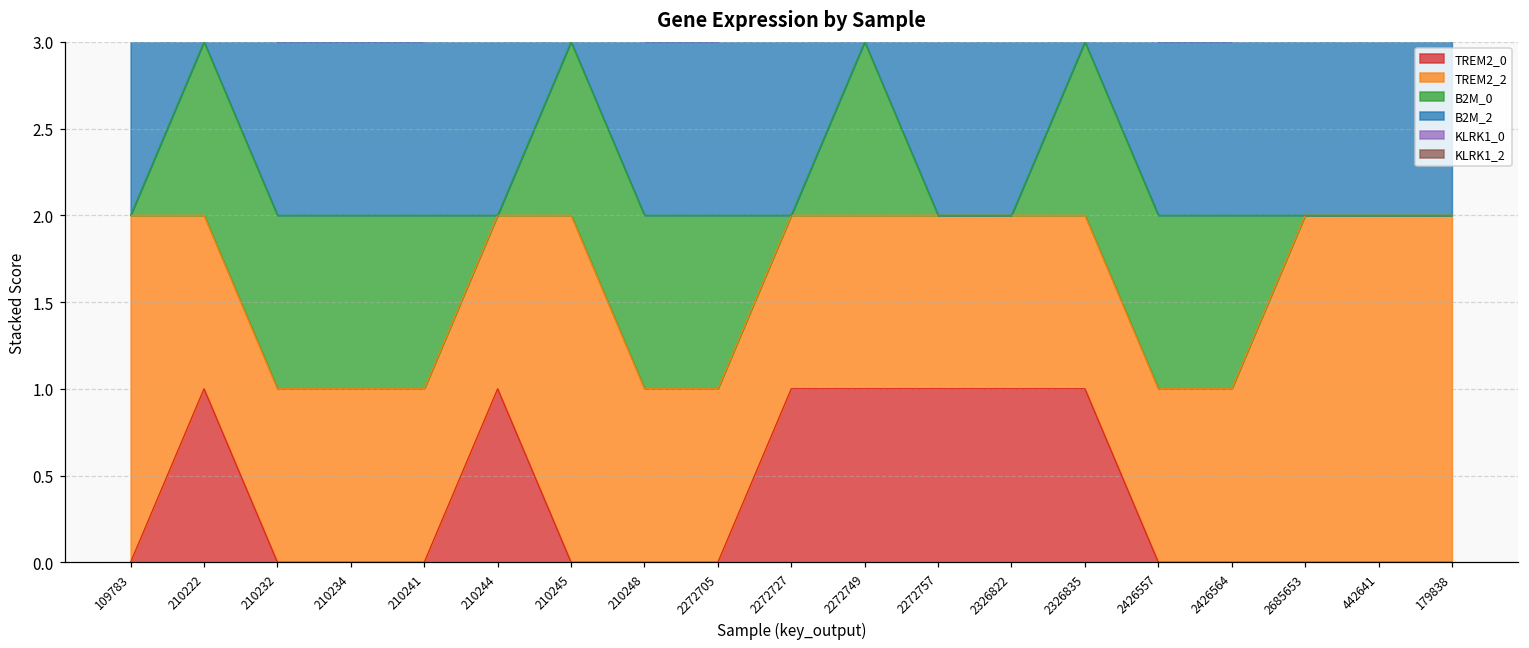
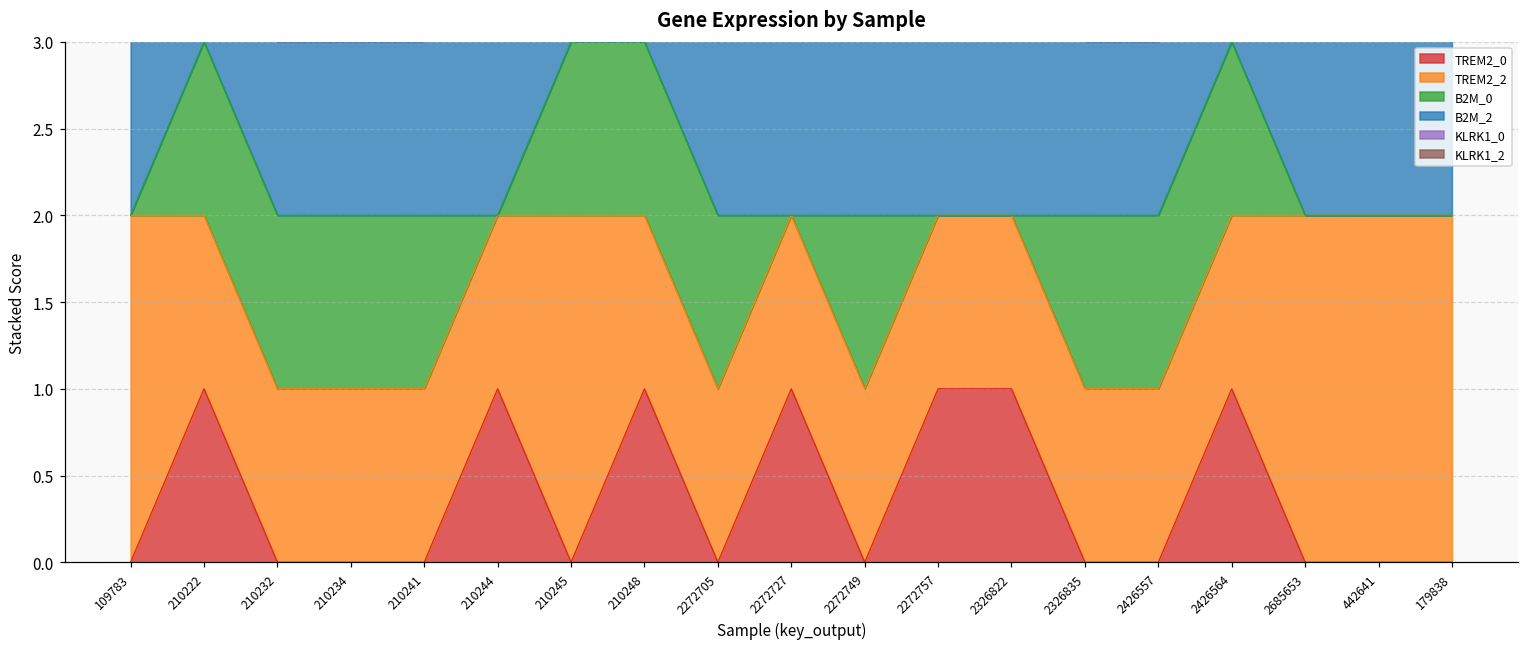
TREM2_0, 210248: 0 -> 1
TREM2_0, 2272749: 1 -> 0
TREM2_0, 2326835: 1 -> 0
TREM2_0, 2426564: 0 -> 1
